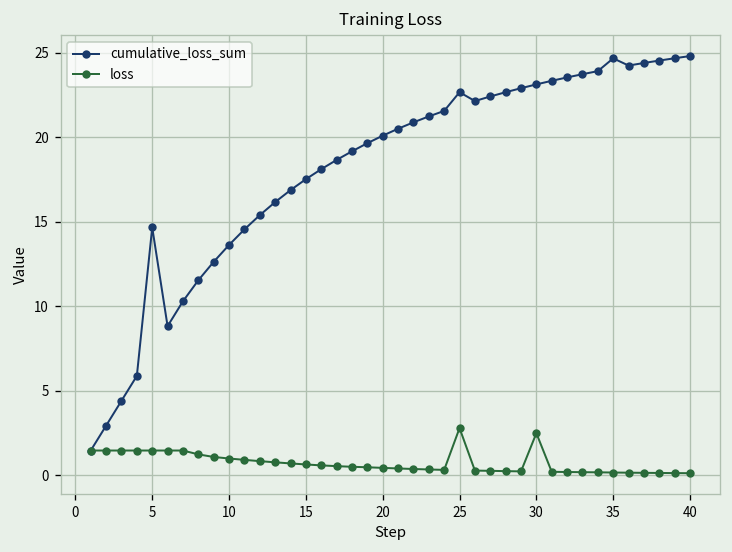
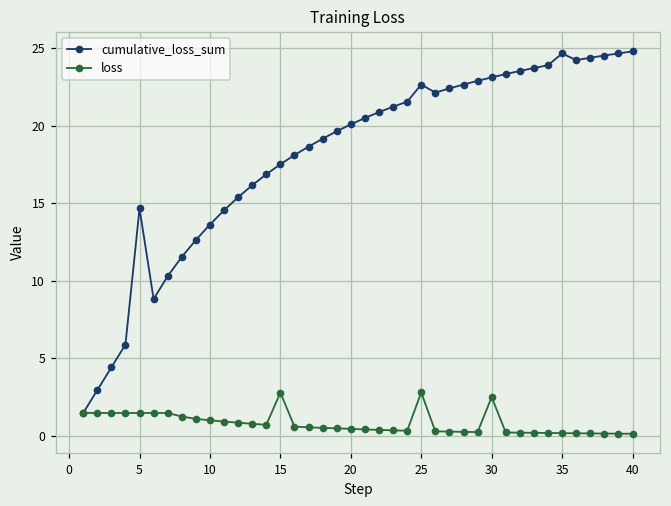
loss, 15: 0.6 -> 2.8
